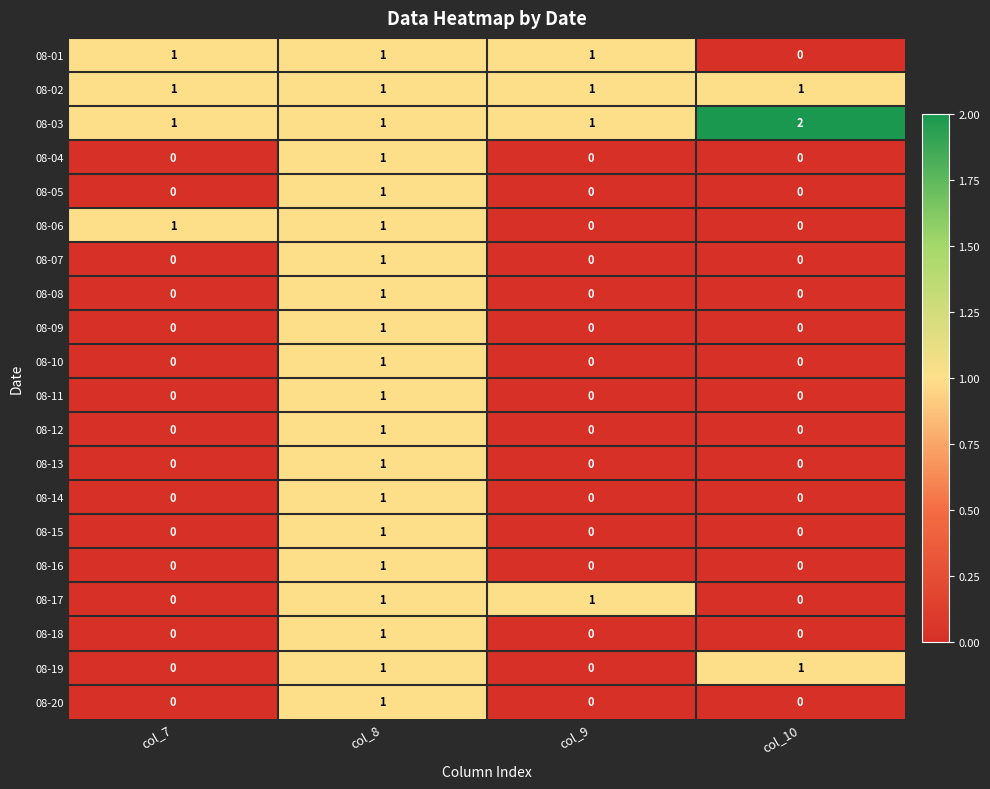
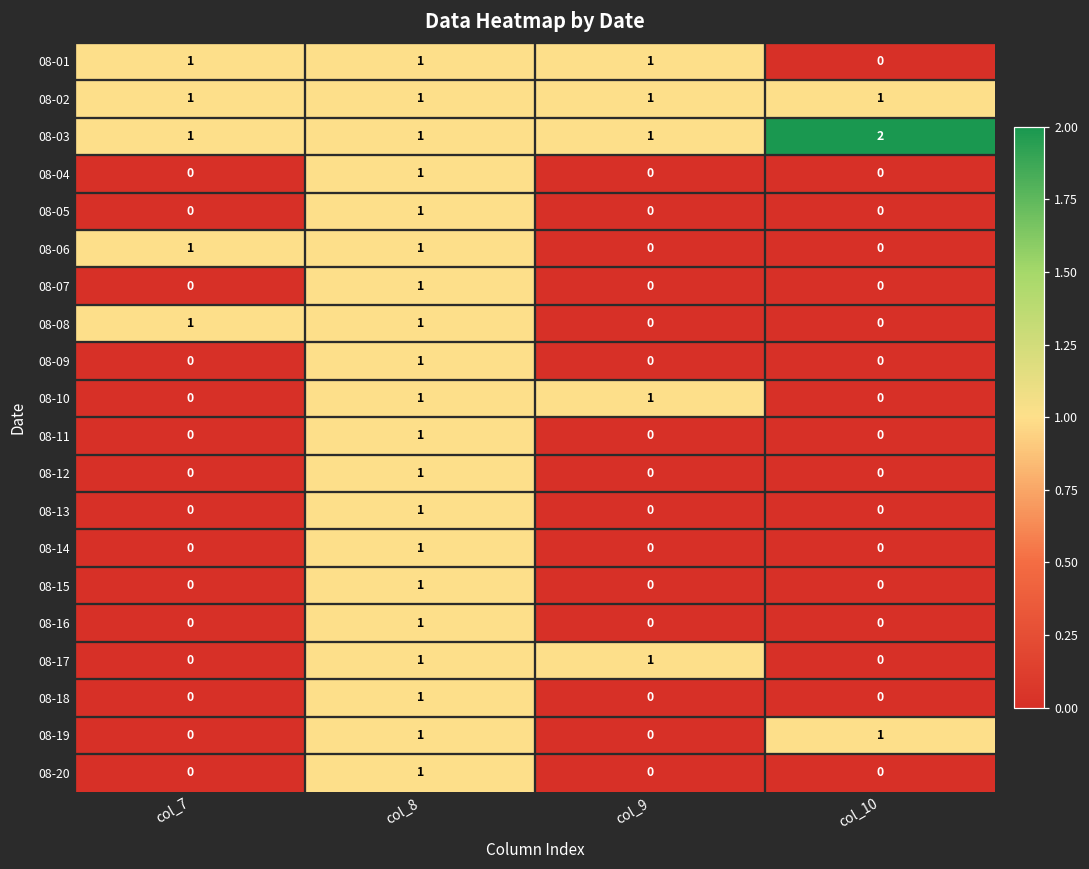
08-08, col_7: 0 -> 1
08-10, col_9: 0 -> 1
